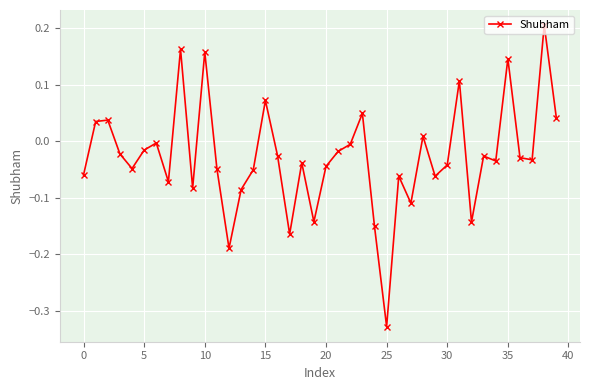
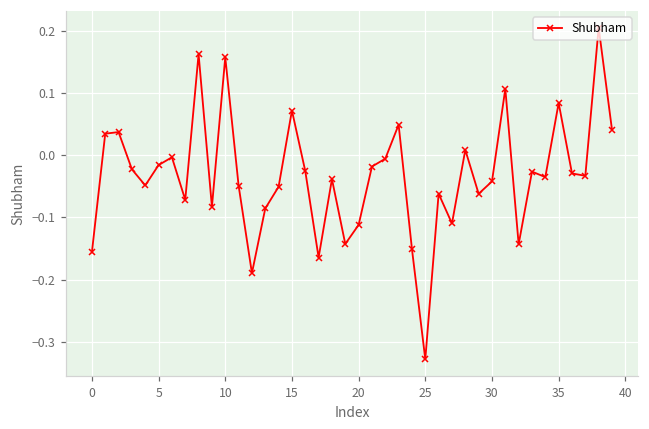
0: -0.06 -> -0.16
20: -0.04 -> -0.11
35: 0.15 -> 0.08
